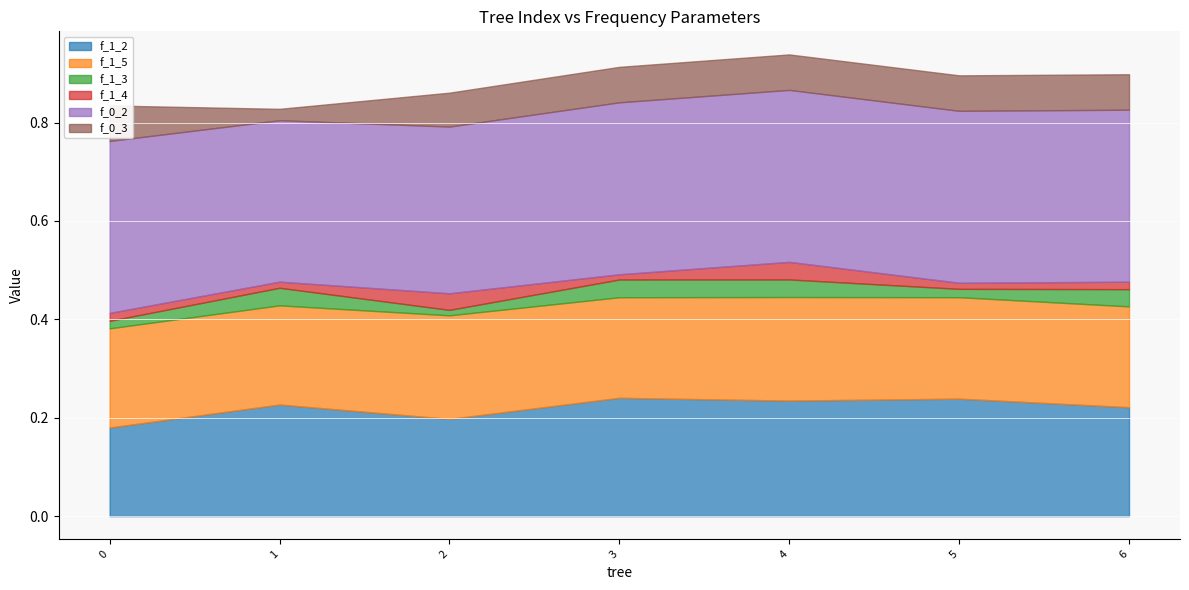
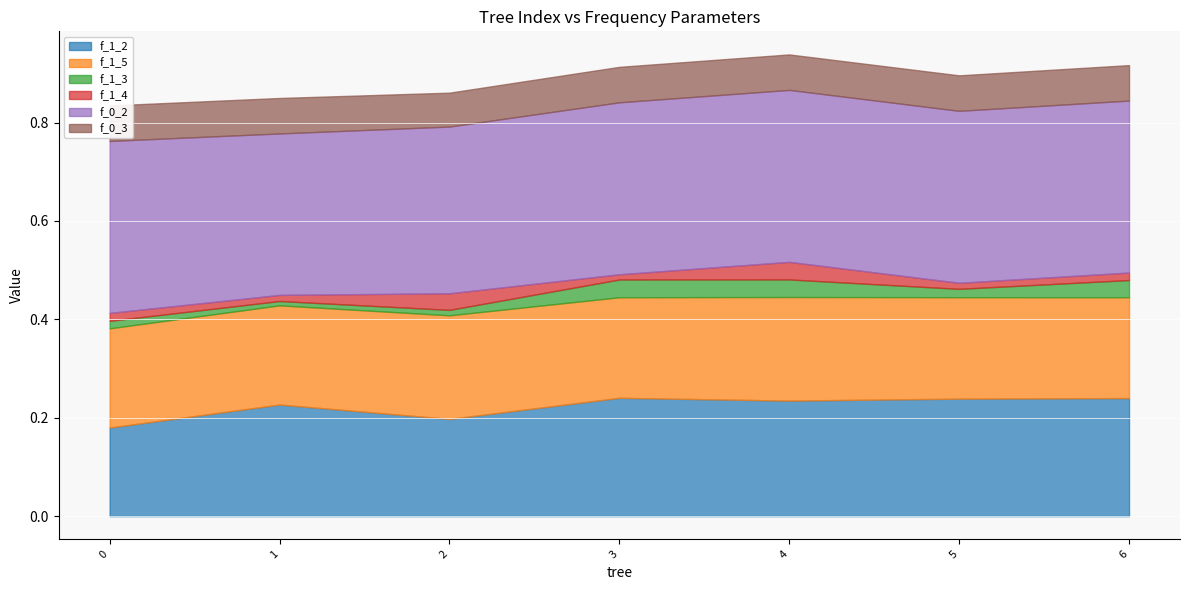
f_1_3, 1: 0.04 -> 0.01
f_0_3, 1: 0.02 -> 0.07
f_1_2, 6: 0.22 -> 0.24
